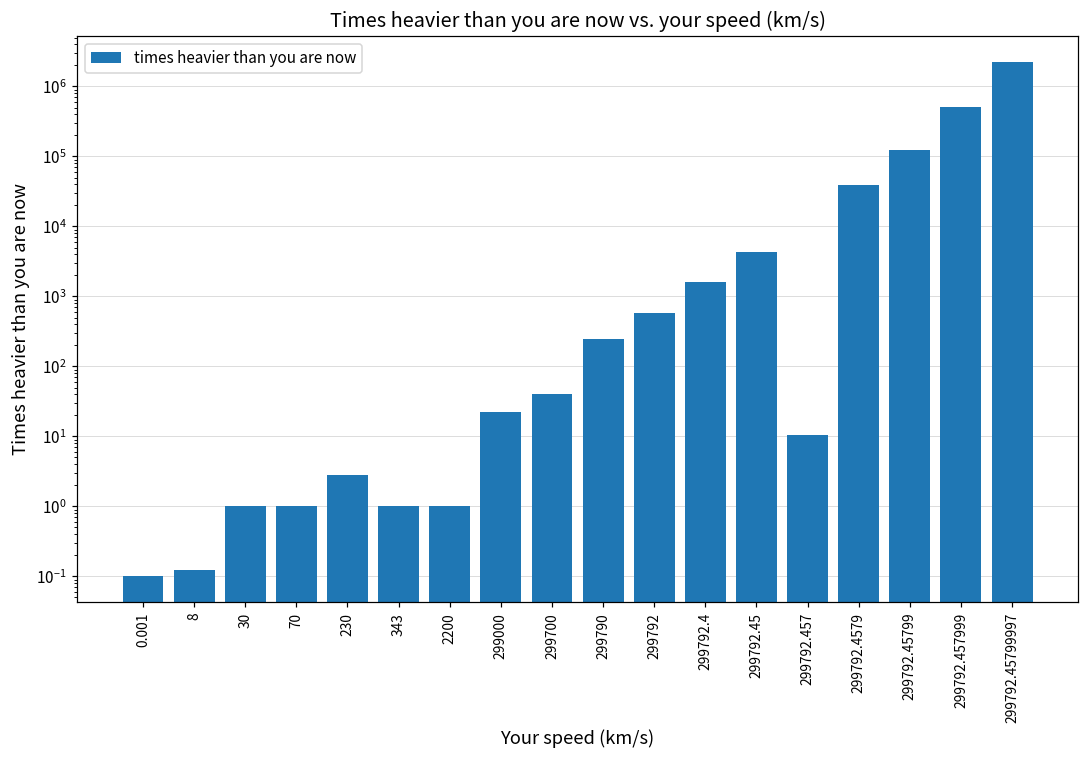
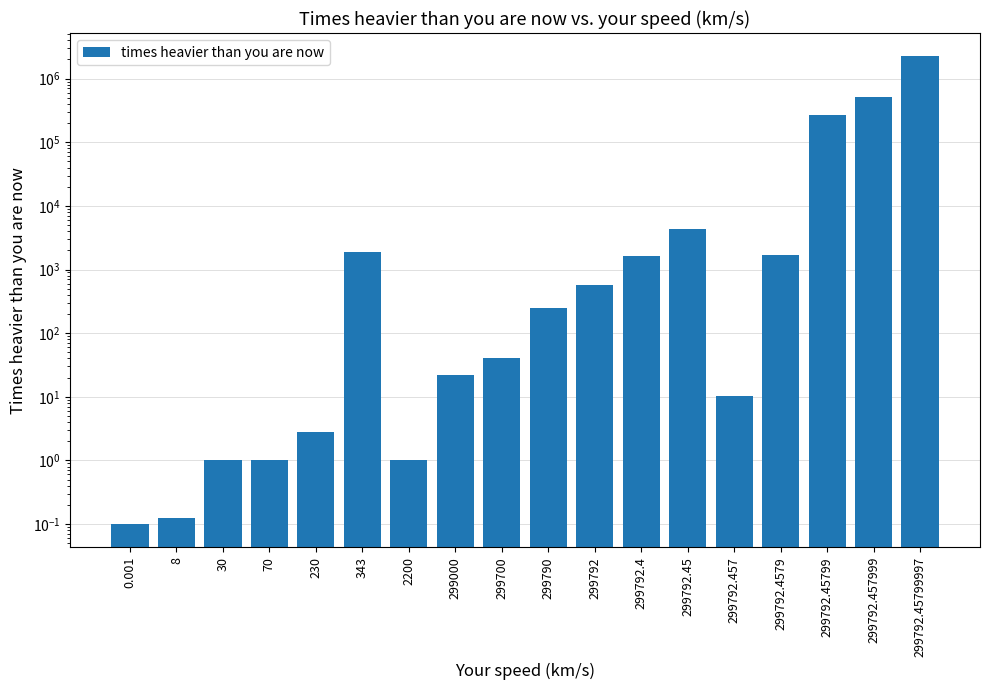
343: 1.0 -> 1900
299792.4579: 40000 -> 1700
299792.45799: 120000 -> 260000
